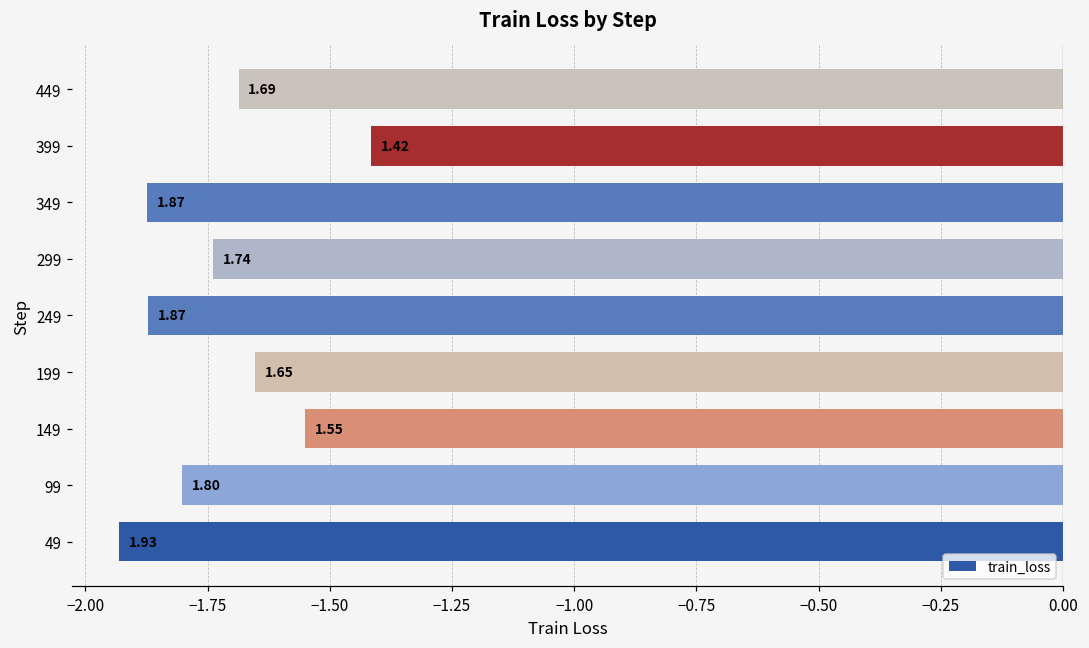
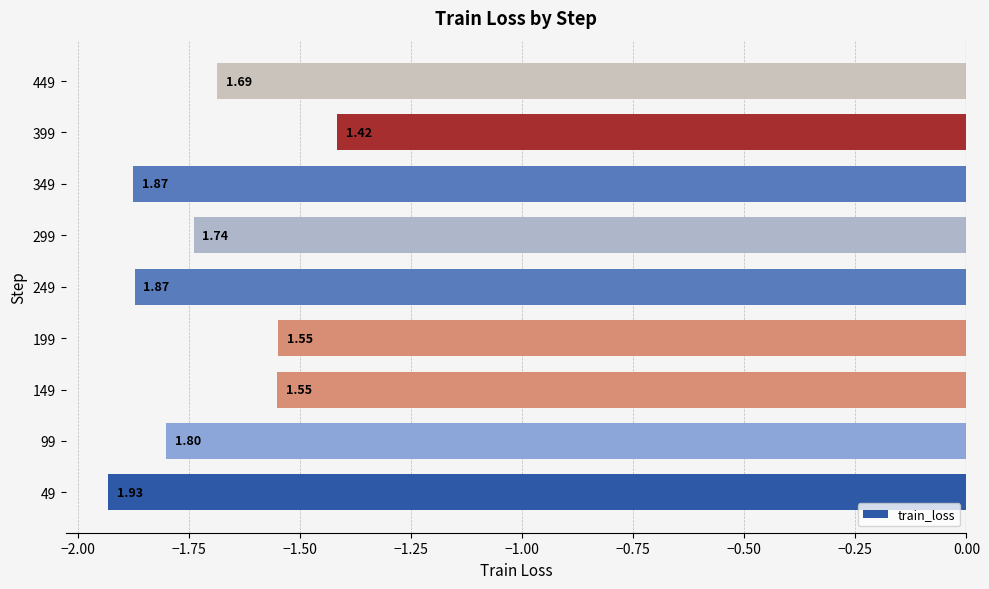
199: 1.65 -> 1.55
